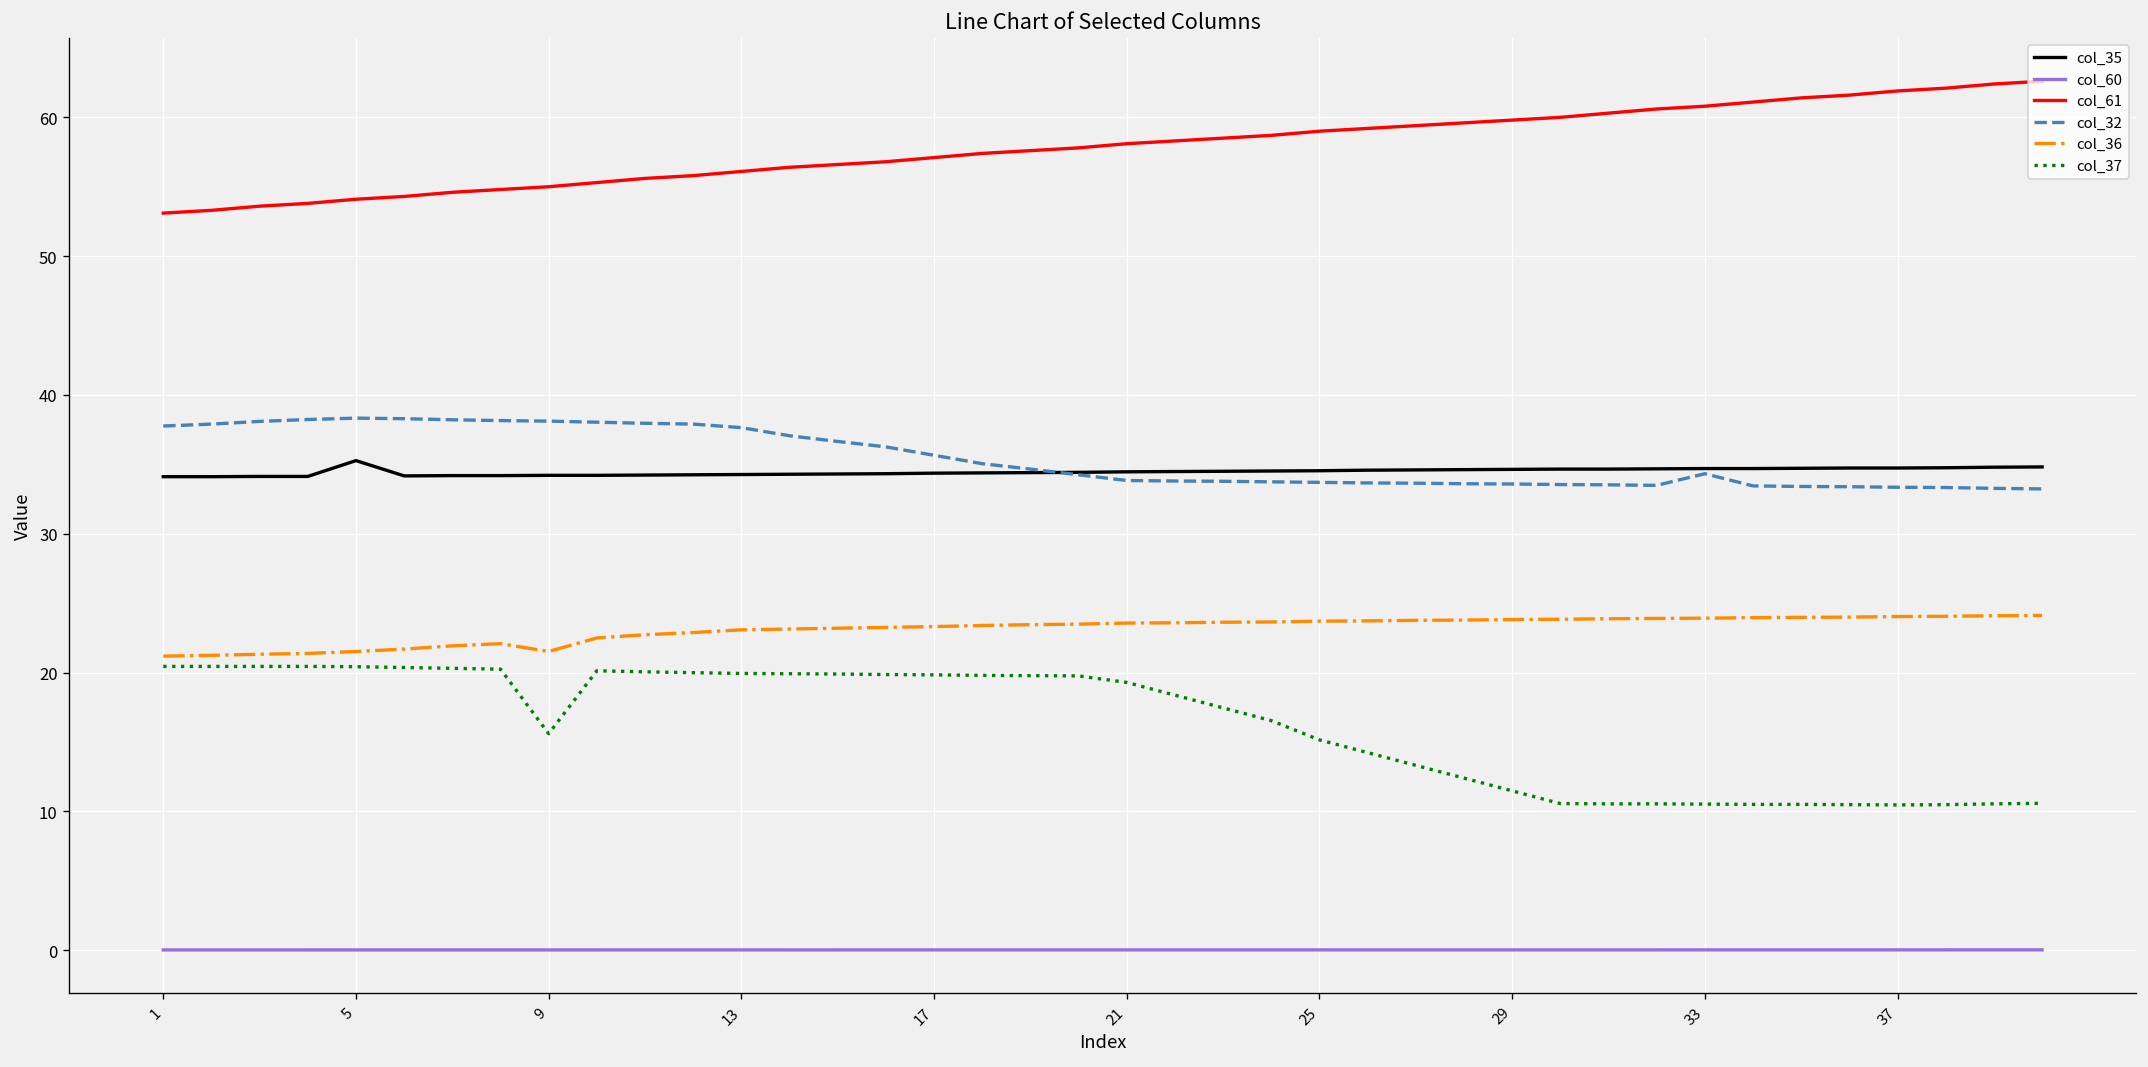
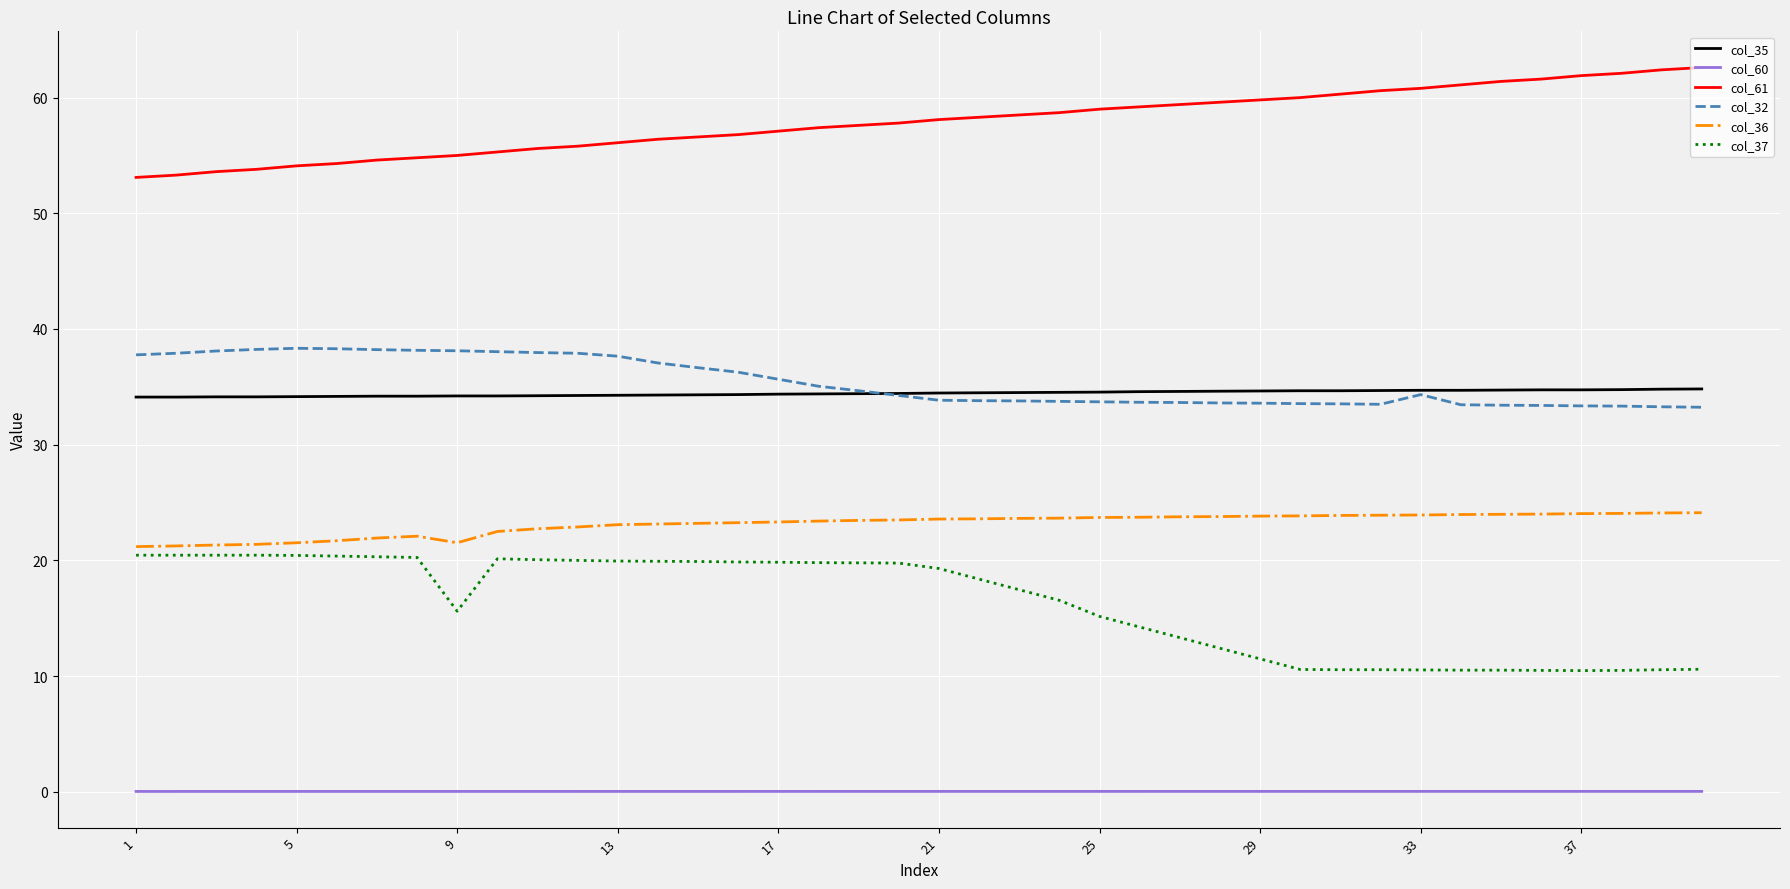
col_35, 5: 35.3 -> 34.2
